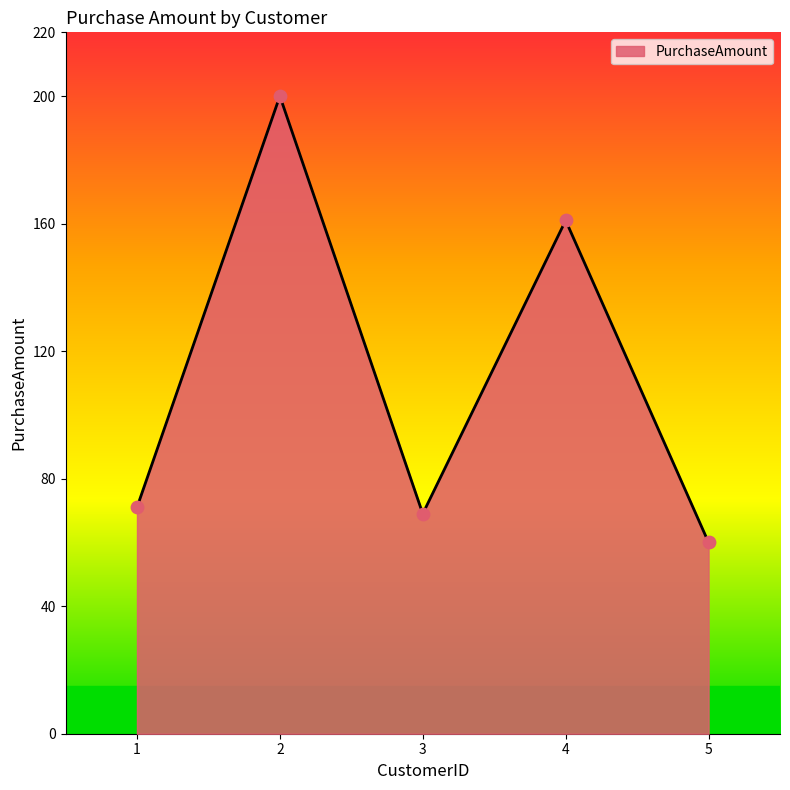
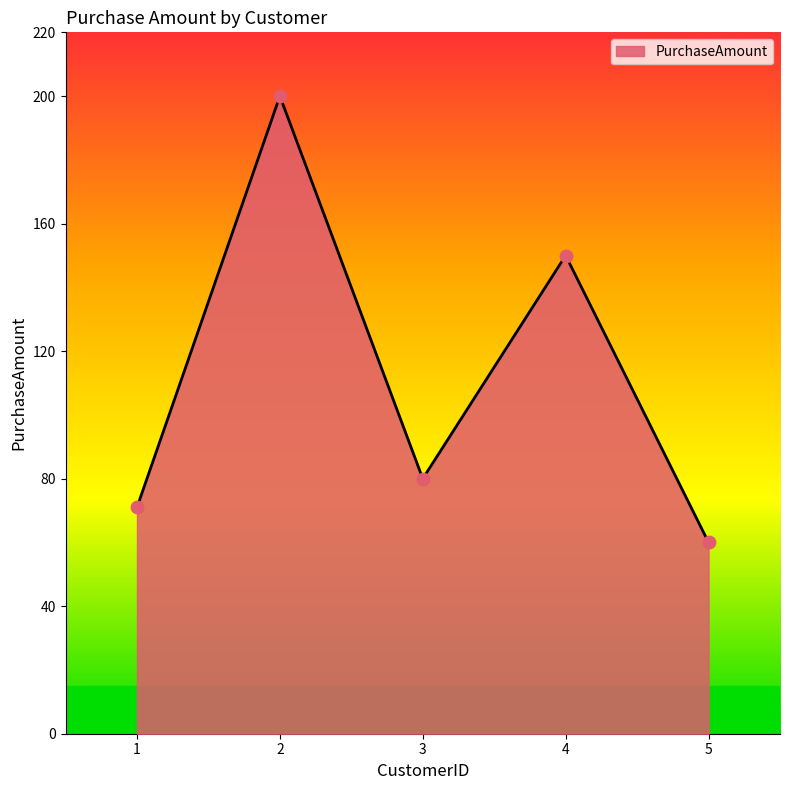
3: 69 -> 80
4: 161 -> 150
